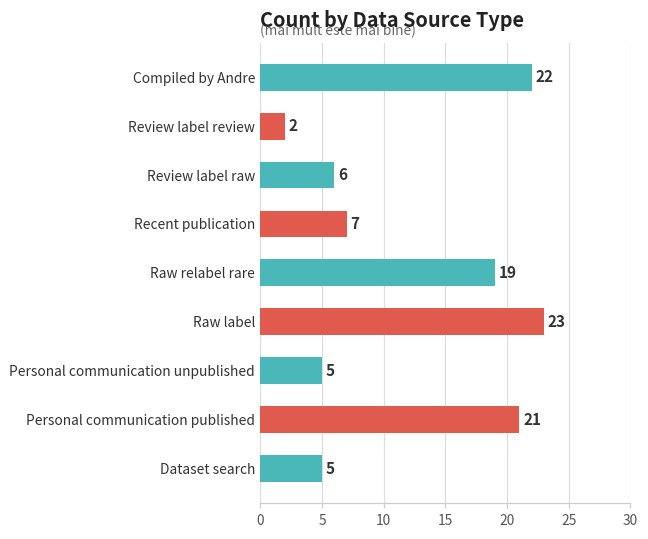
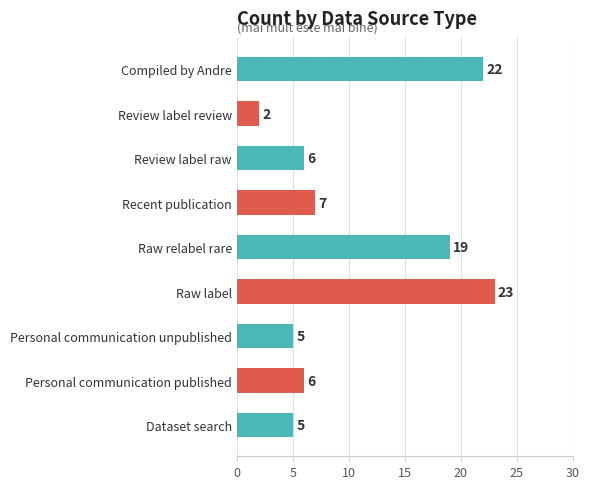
Personal communication published: 21 -> 6
